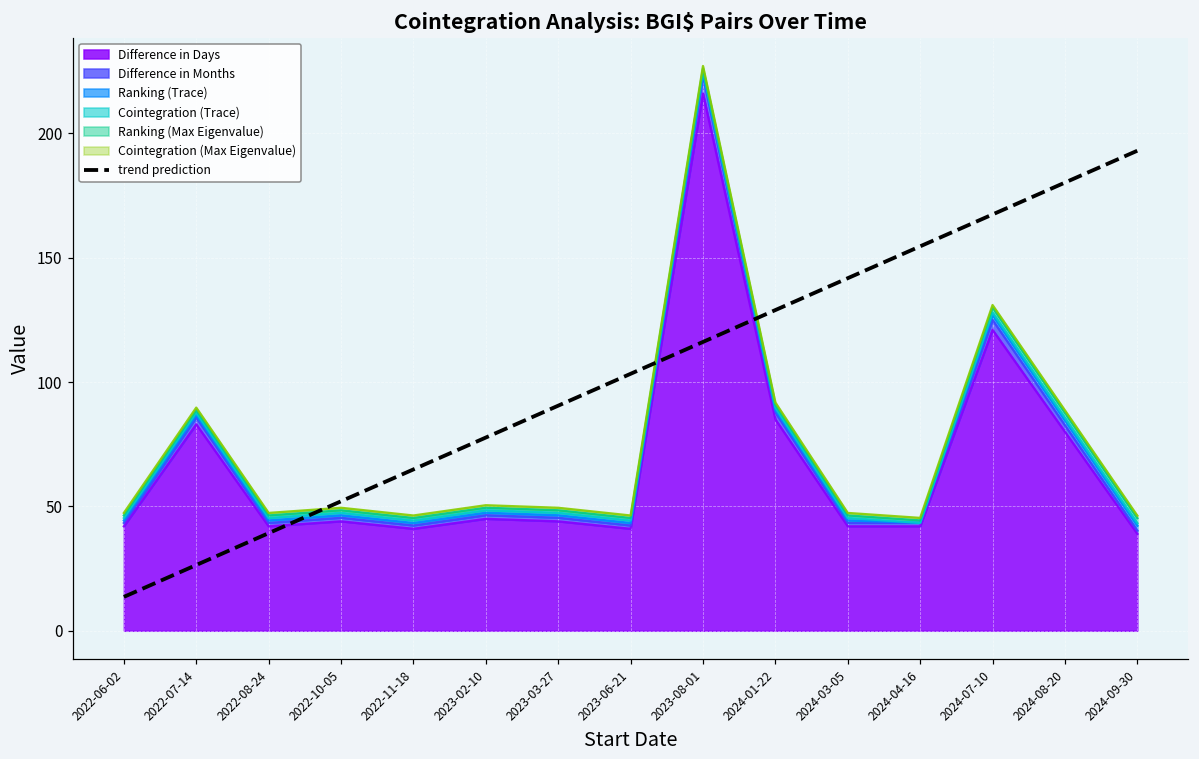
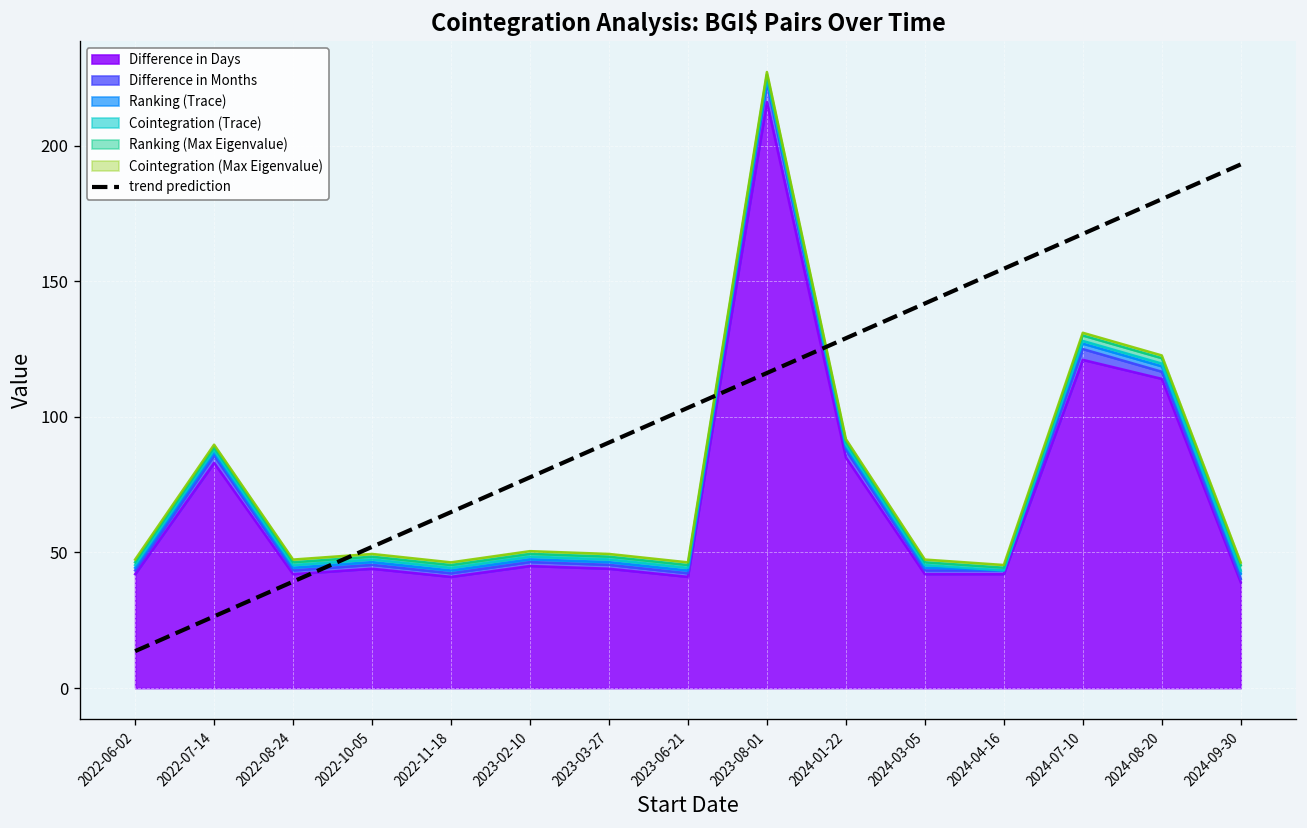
Difference in Days, 2024-08-20: 80 -> 114
